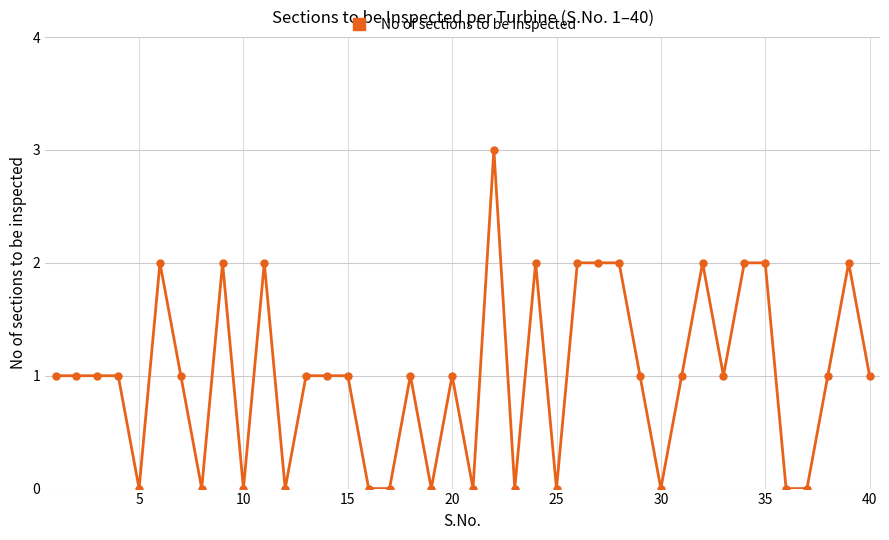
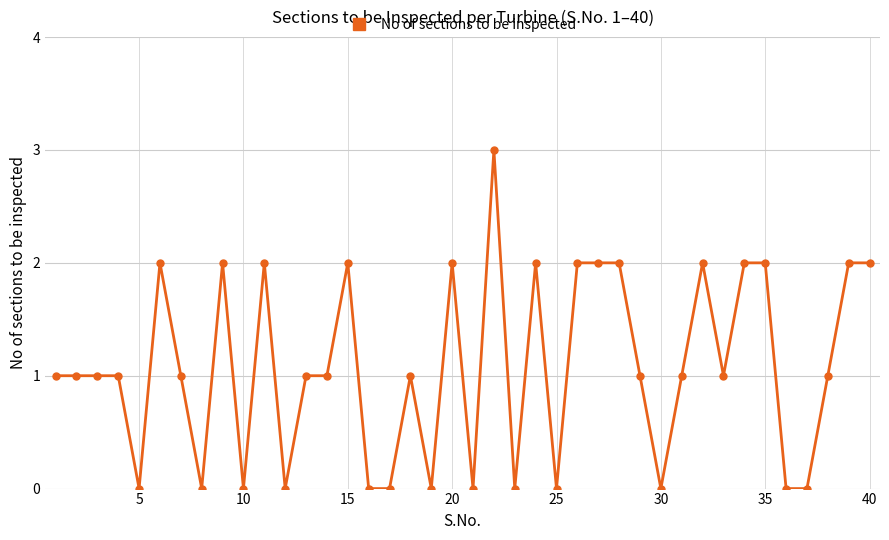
15: 1 -> 2
20: 1 -> 2
40: 1 -> 2
